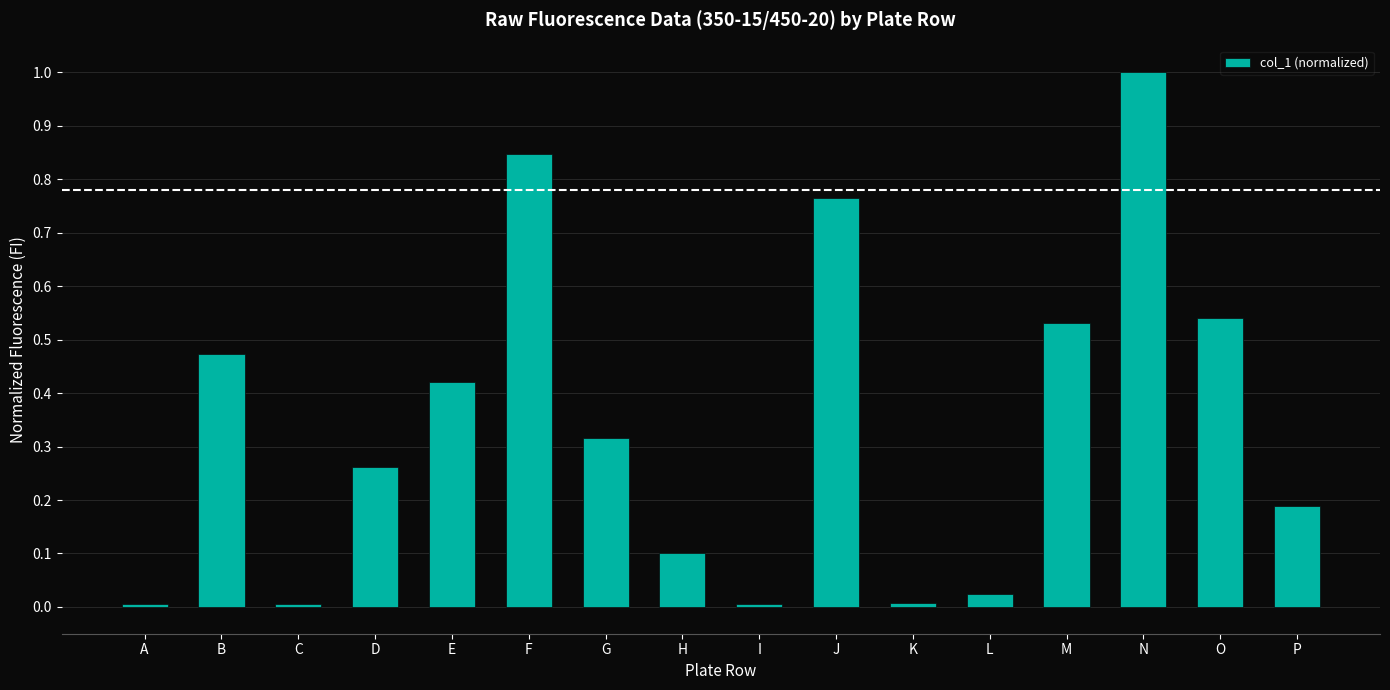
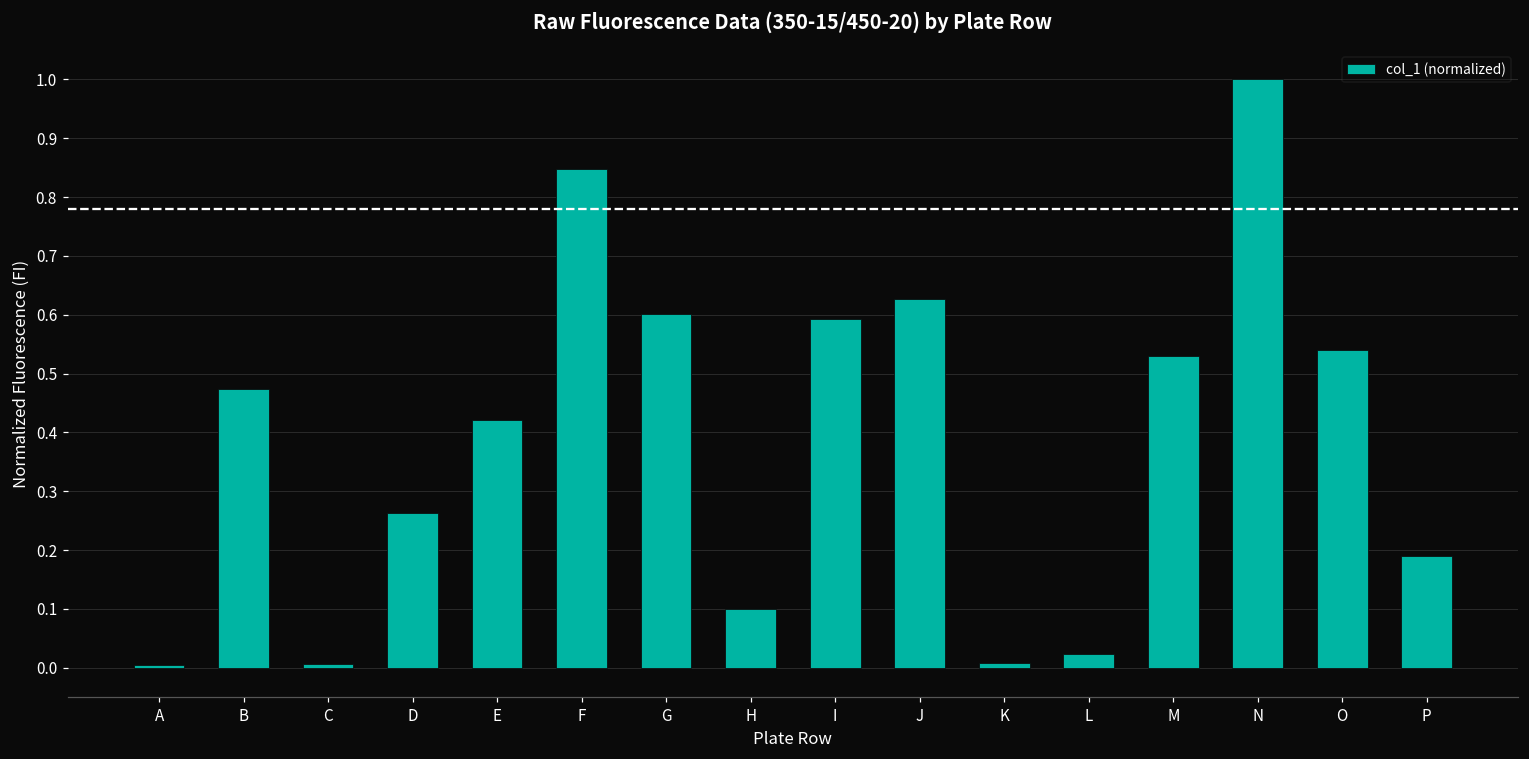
G: 0.32 -> 0.60
I: 0.01 -> 0.59
J: 0.76 -> 0.63
